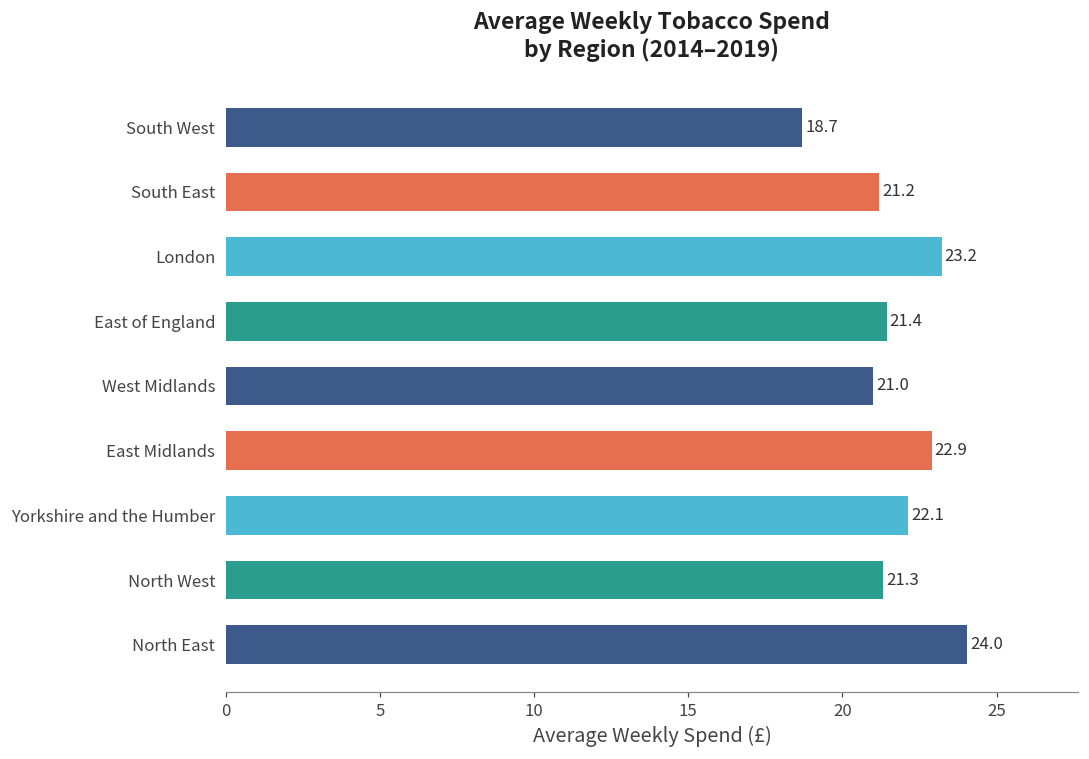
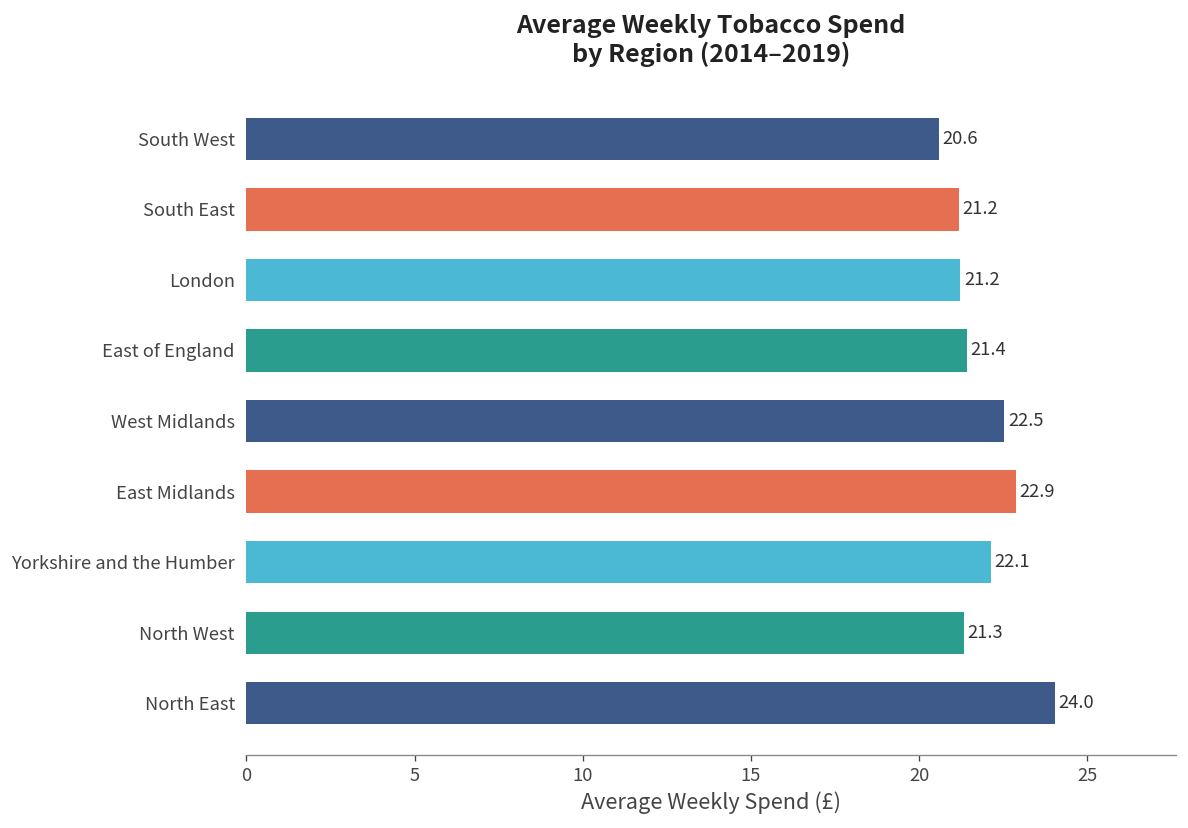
South West: 18.7 -> 20.6
London: 23.2 -> 21.2
West Midlands: 21.0 -> 22.5
